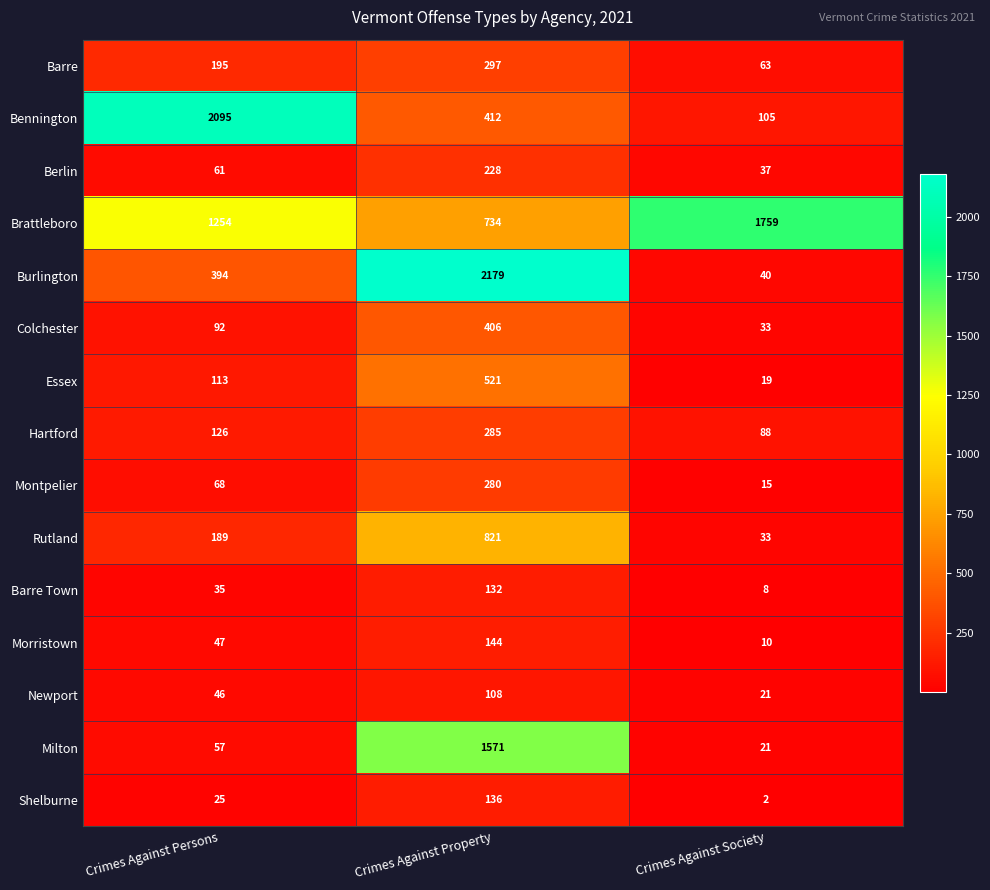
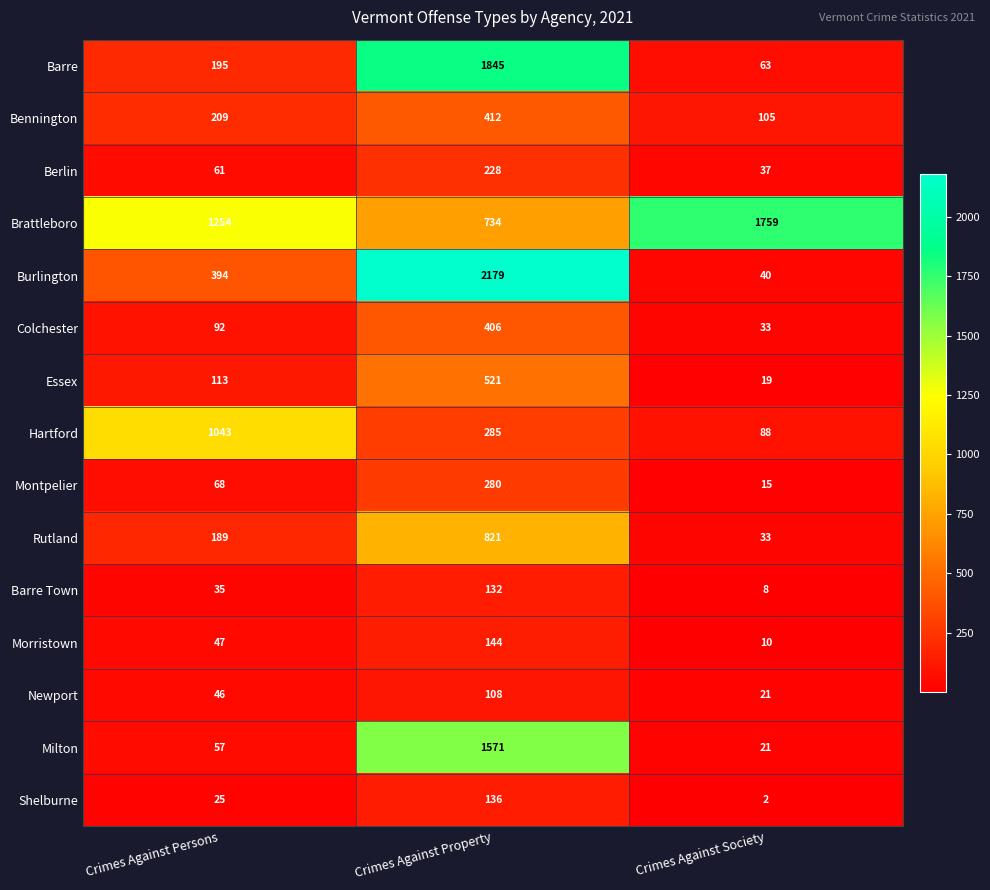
Barre, Crimes Against Property: 297 -> 1845
Bennington, Crimes Against Persons: 2095 -> 209
Hartford, Crimes Against Persons: 126 -> 1043
